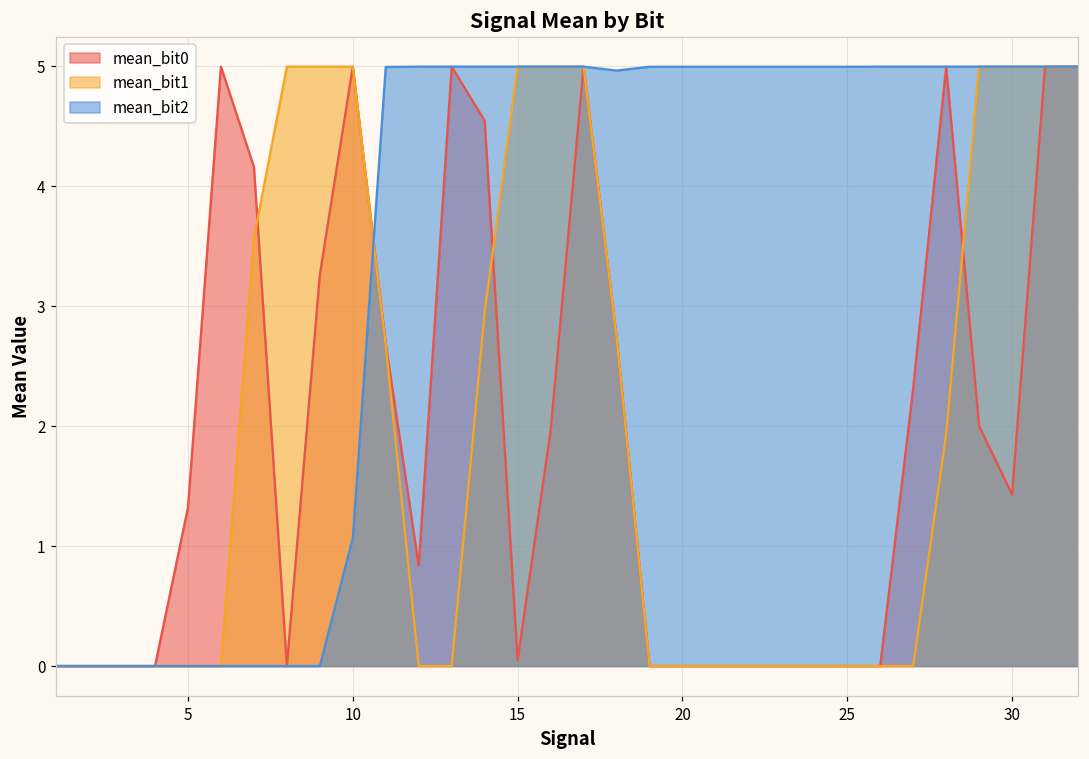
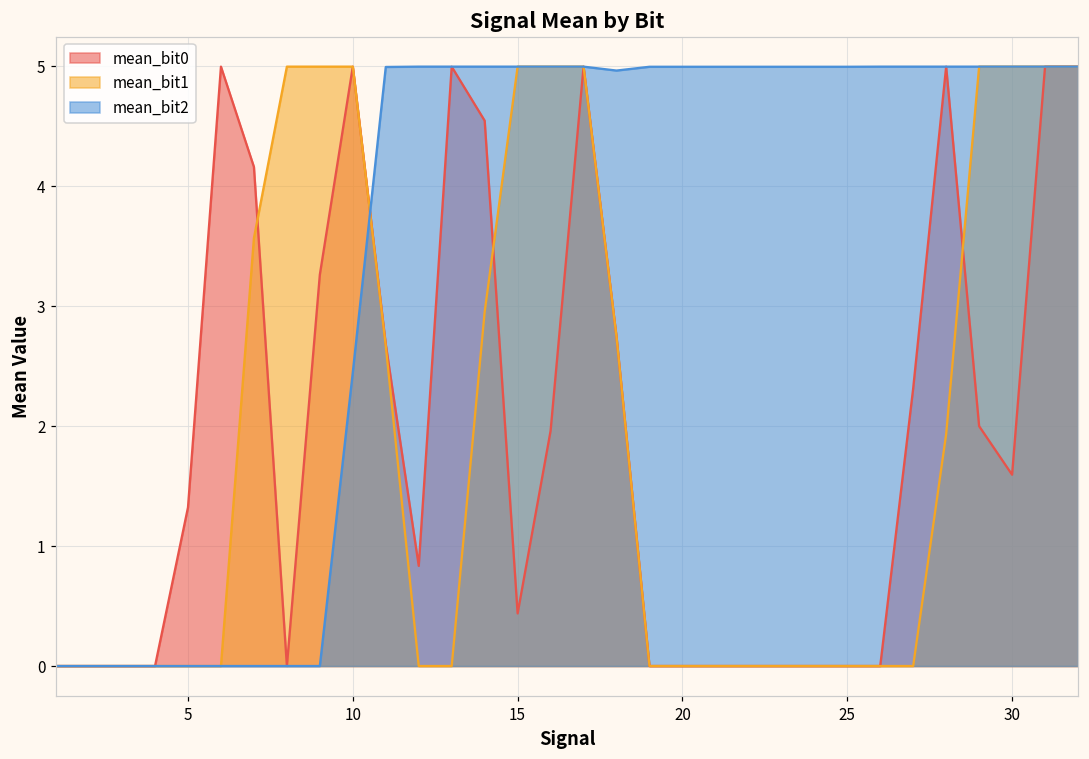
mean_bit2, 10: 1.07 -> 2.45
mean_bit0, 15: 0.05 -> 0.44
mean_bit0, 30: 1.43 -> 1.60
